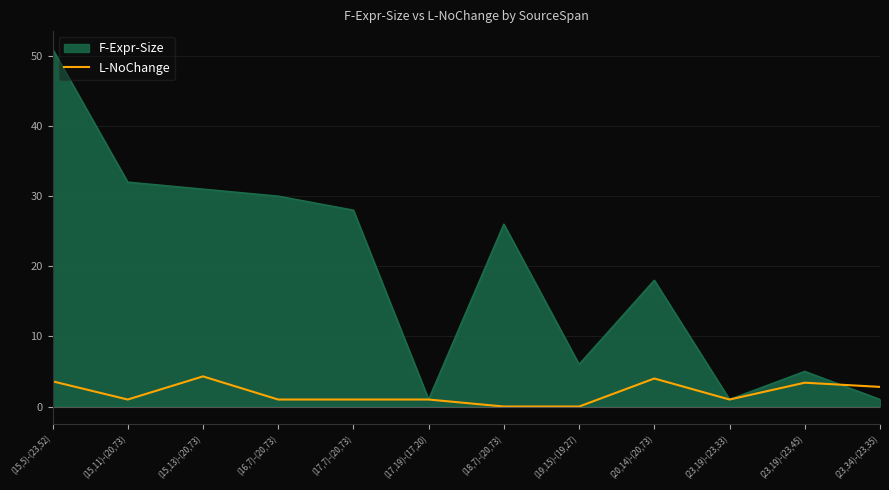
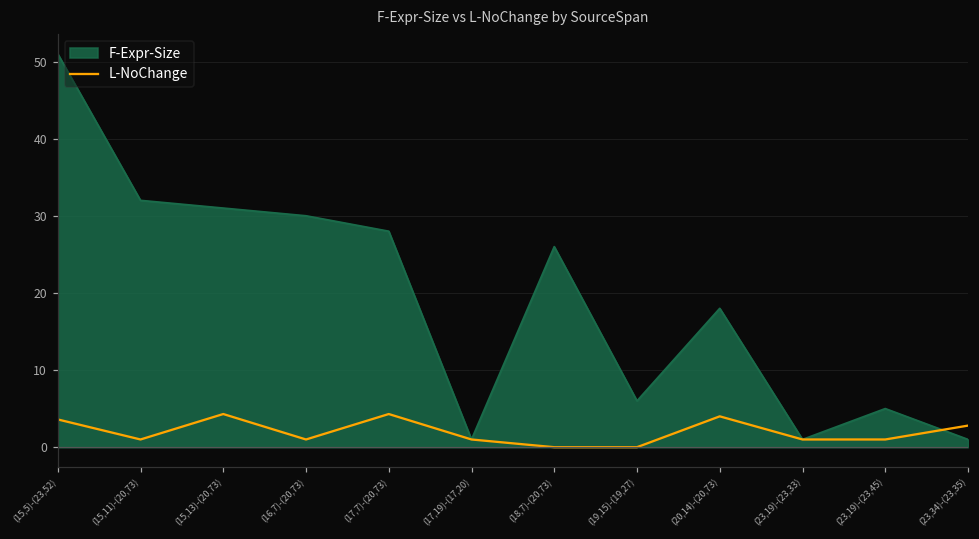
L-NoChange, (17,7)-(20,73): 1 -> 4
L-NoChange, (23,19)-(23,45): 3 -> 1
